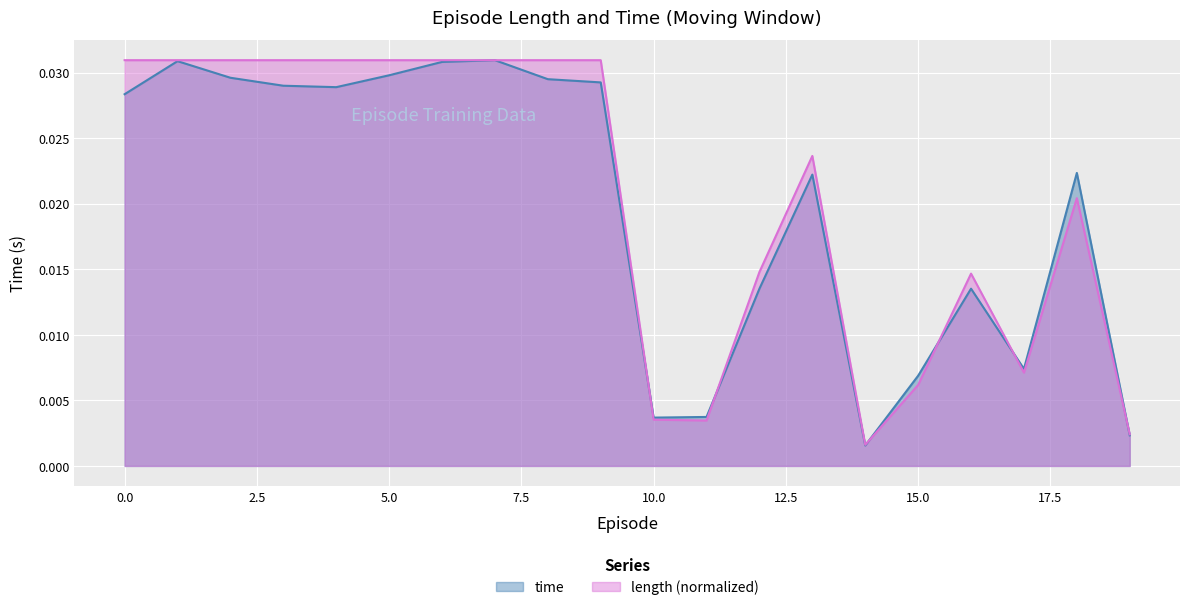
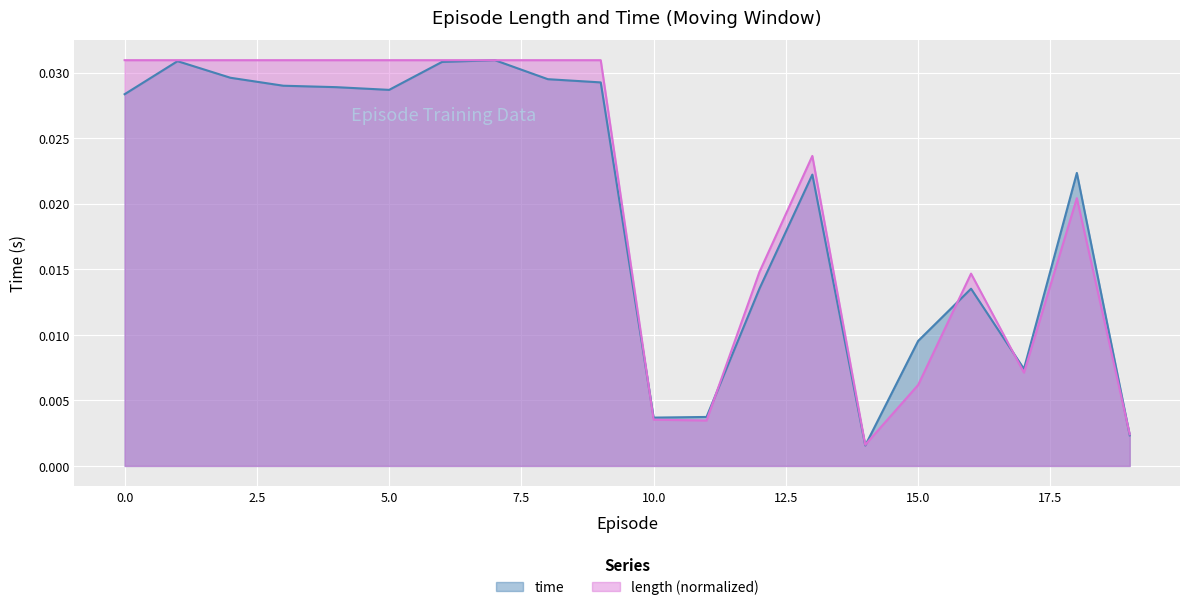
time, 5.0: 0.0298 -> 0.0287
time, 15.0: 0.0069 -> 0.0095
